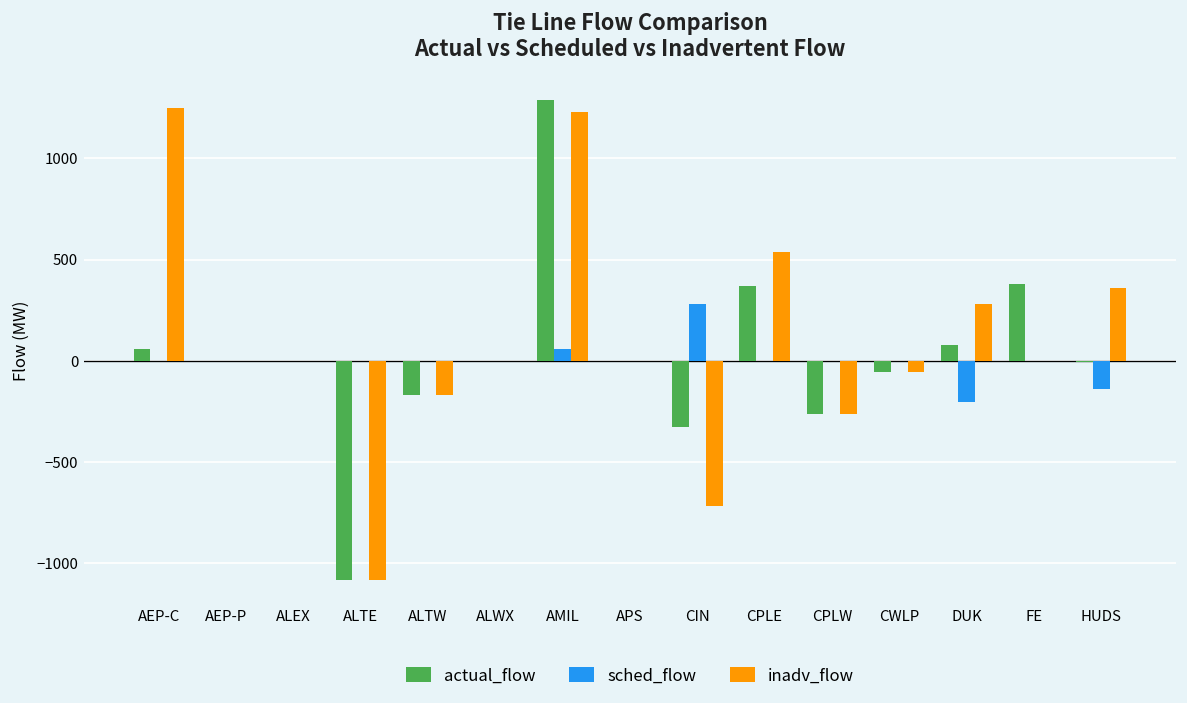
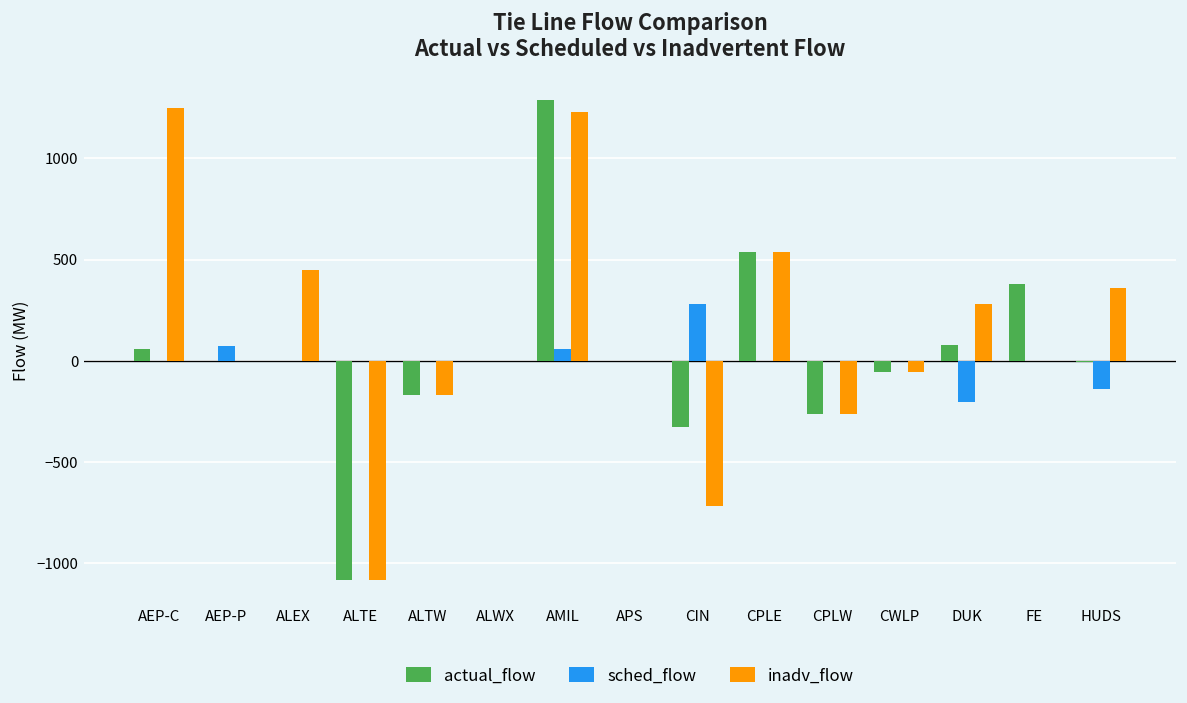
sched_flow, AEP-P: 0 -> 70
inadv_flow, ALEX: 0 -> 450
actual_flow, CPLE: 370 -> 540
